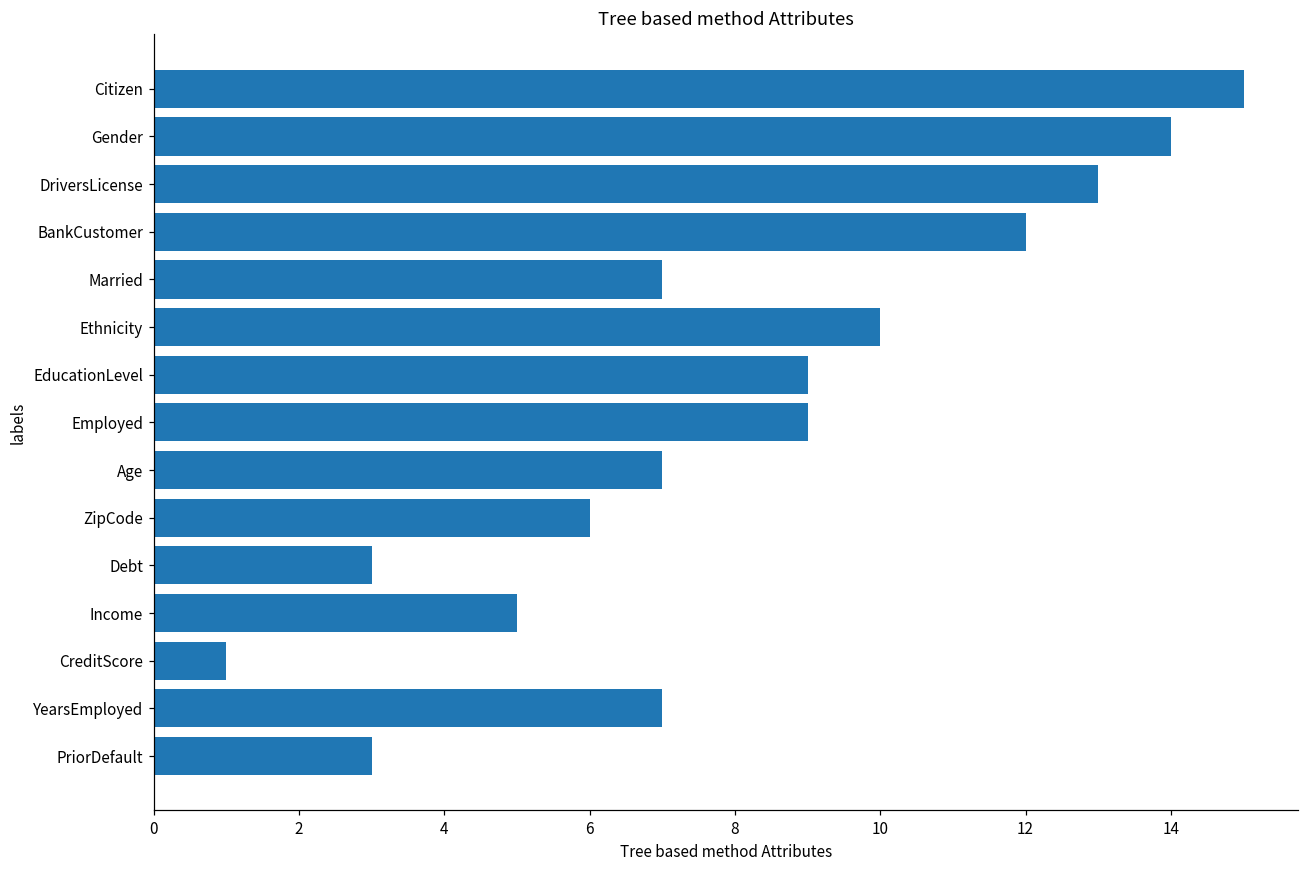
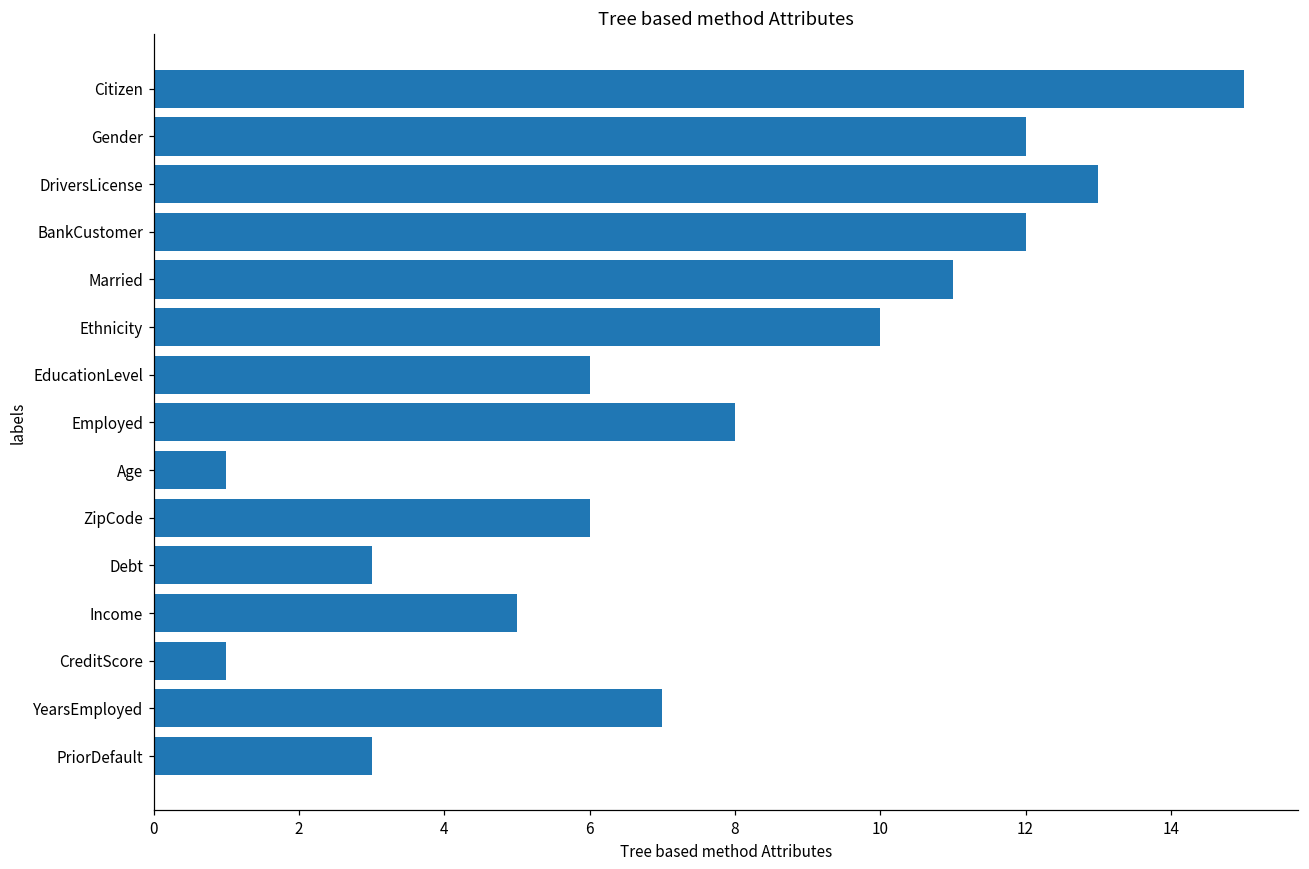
Gender: 14 -> 12
Married: 7 -> 11
EducationLevel: 9 -> 6
Employed: 9 -> 8
Age: 7 -> 1
